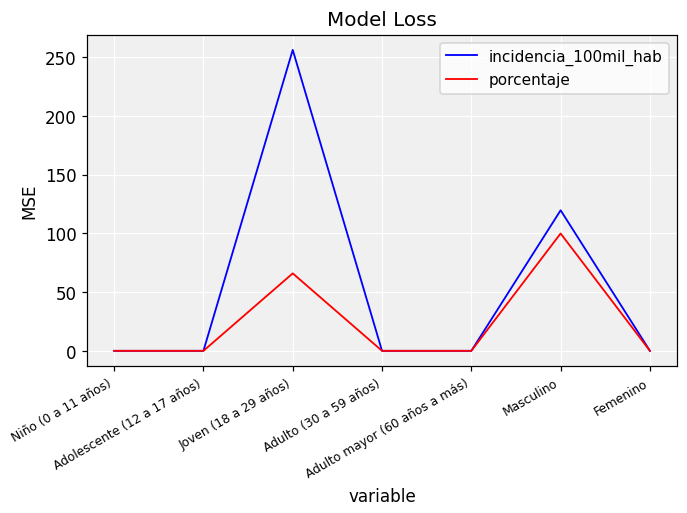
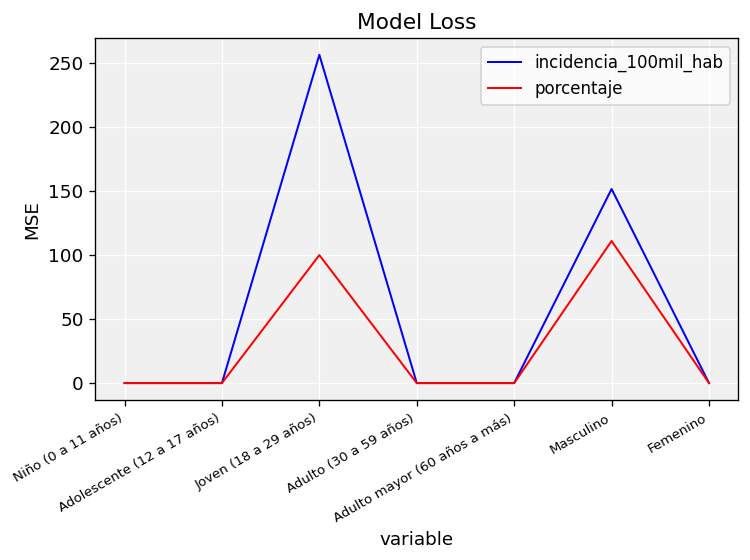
porcentaje, Joven (18 a 29 años): 66 -> 100
incidencia_100mil_hab, Masculino: 120 -> 152
porcentaje, Masculino: 100 -> 111
